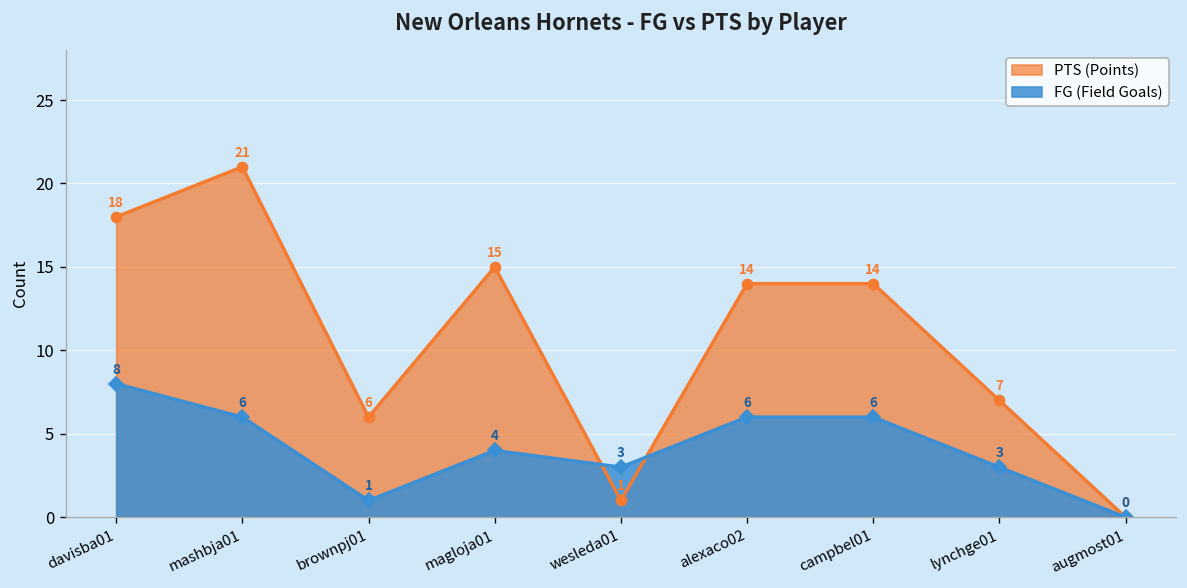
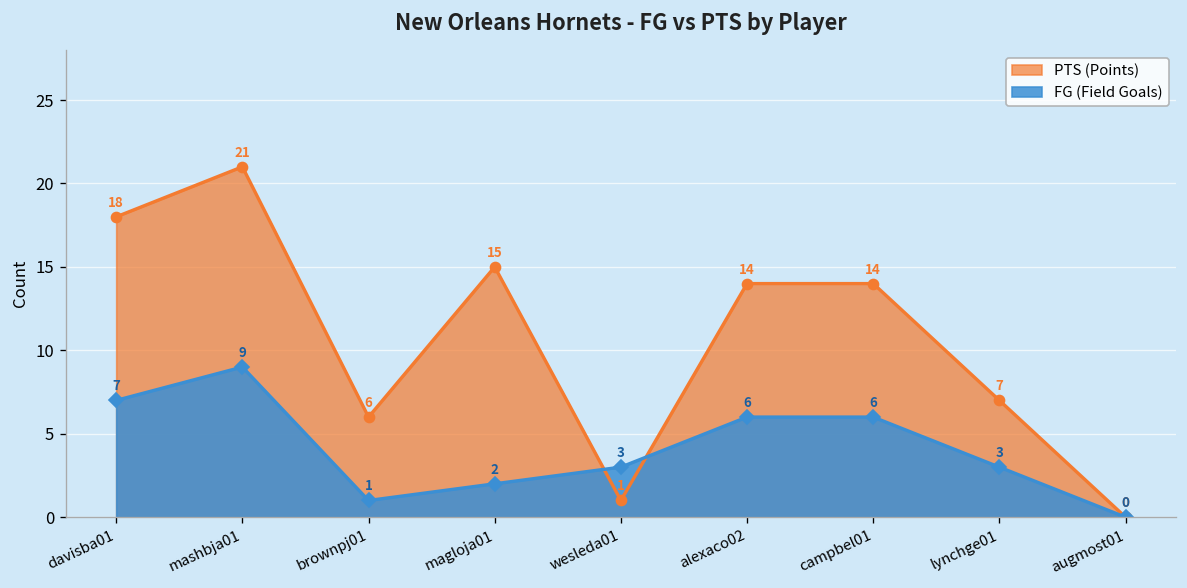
FG (Field Goals), davisba01: 8 -> 7
FG (Field Goals), mashbja01: 6 -> 9
FG (Field Goals), magloja01: 4 -> 2
